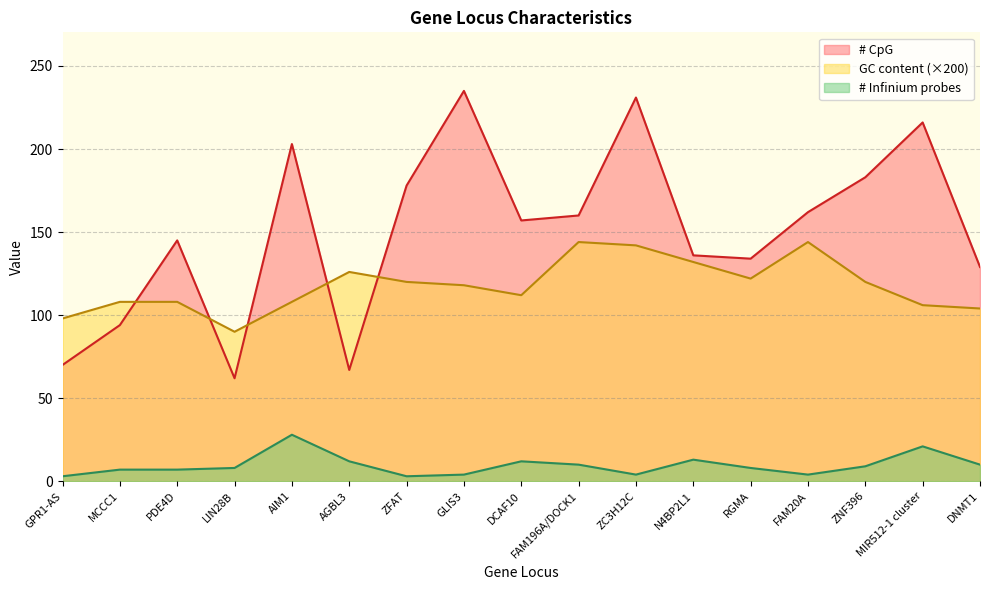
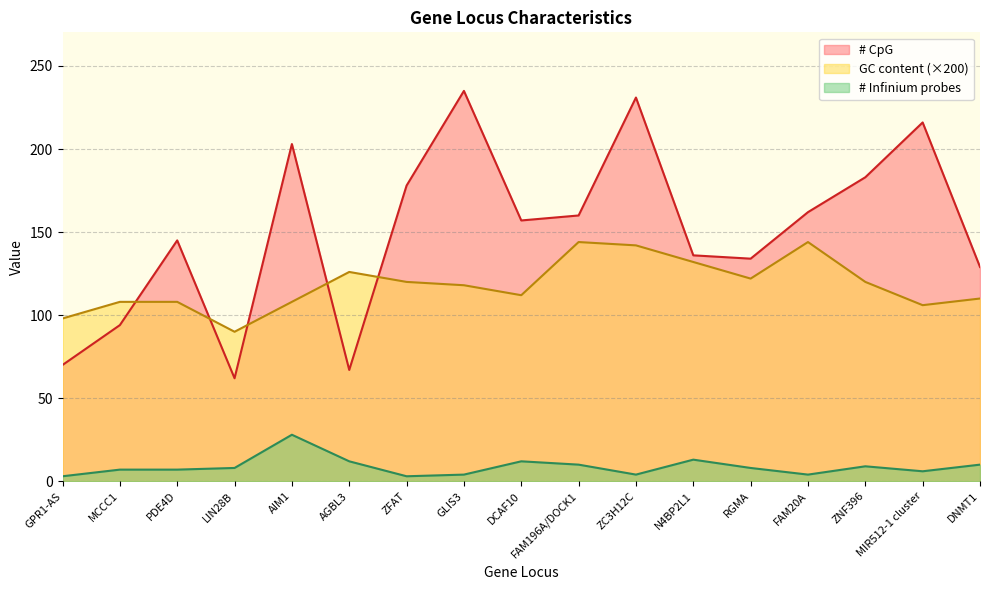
# Infinium probes, MIR512-1 cluster: 21 -> 6
GC content (×200), DNMT1: 104 -> 110
